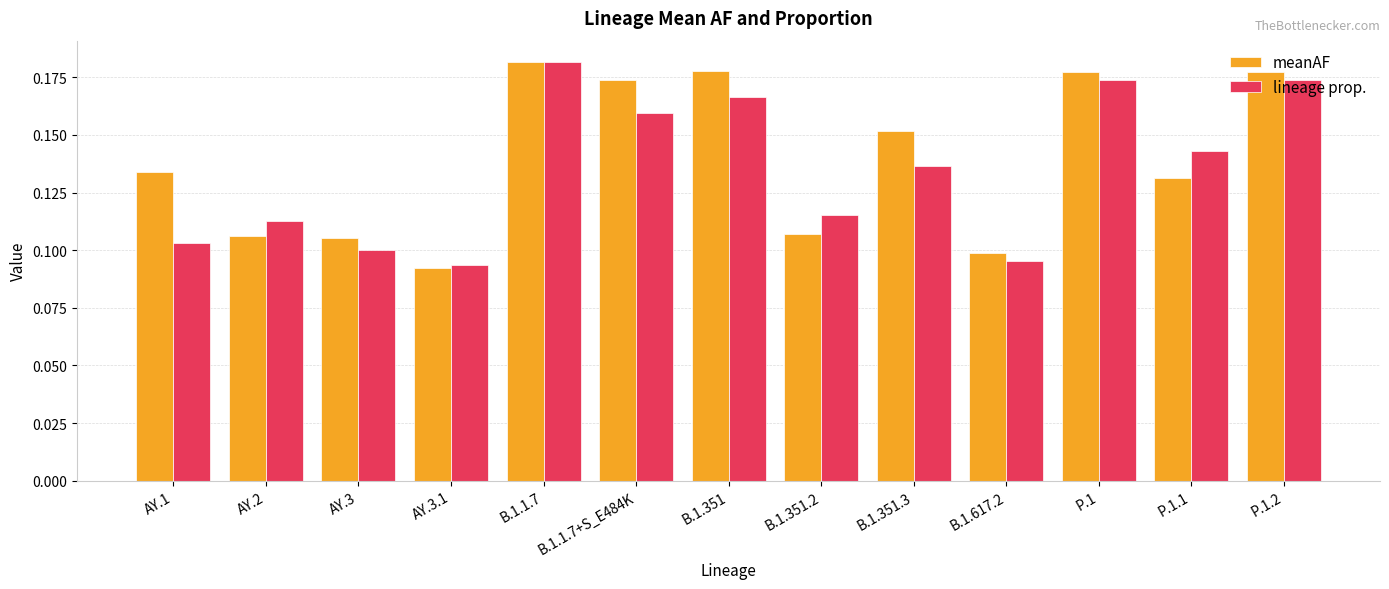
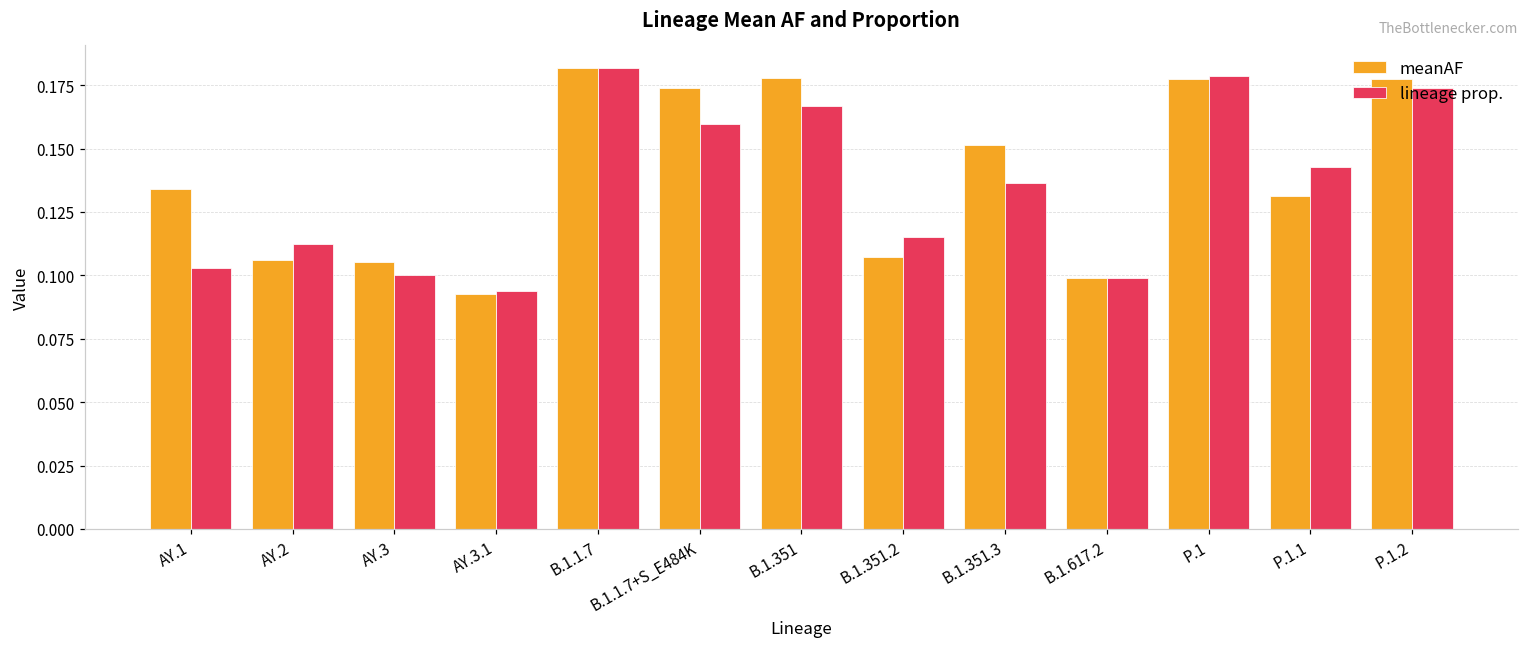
lineage prop., B.1.617.2: 0.095 -> 0.099
lineage prop., P.1: 0.174 -> 0.179
